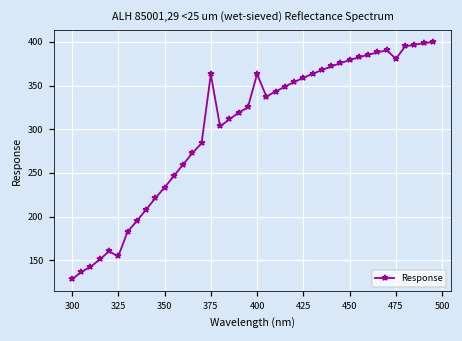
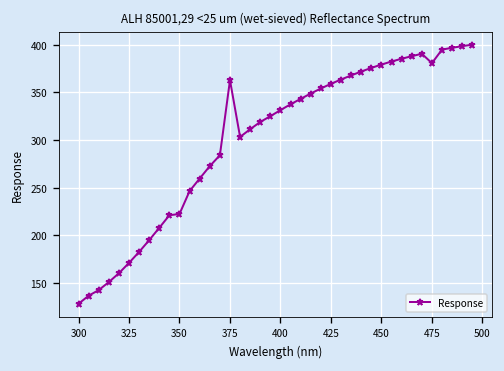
325: 150 -> 170
350: 230 -> 220
400: 360 -> 330
